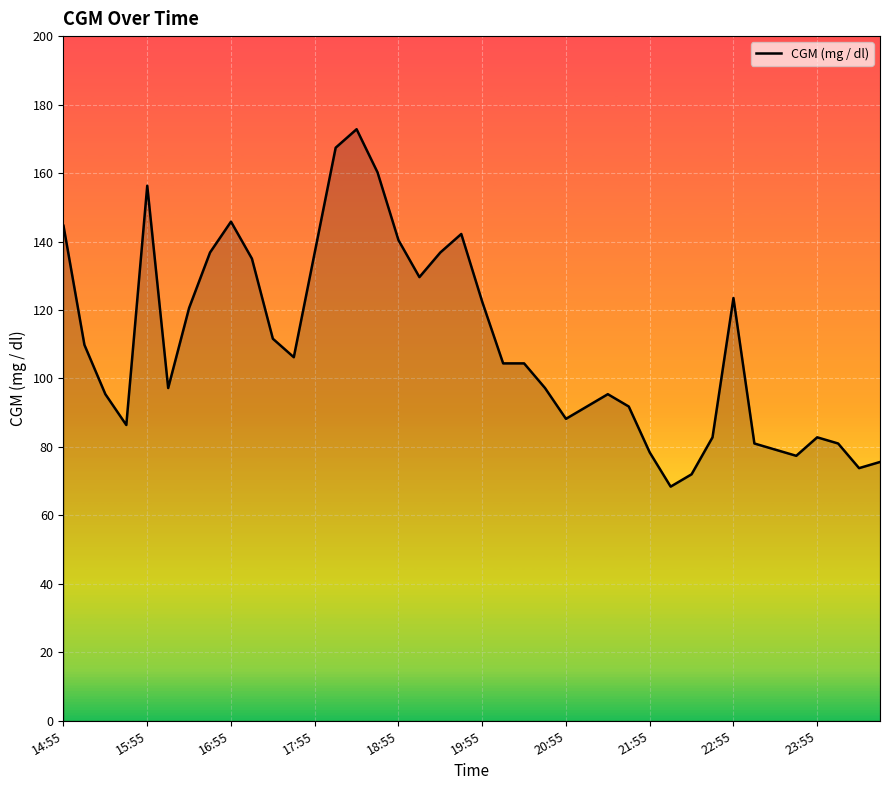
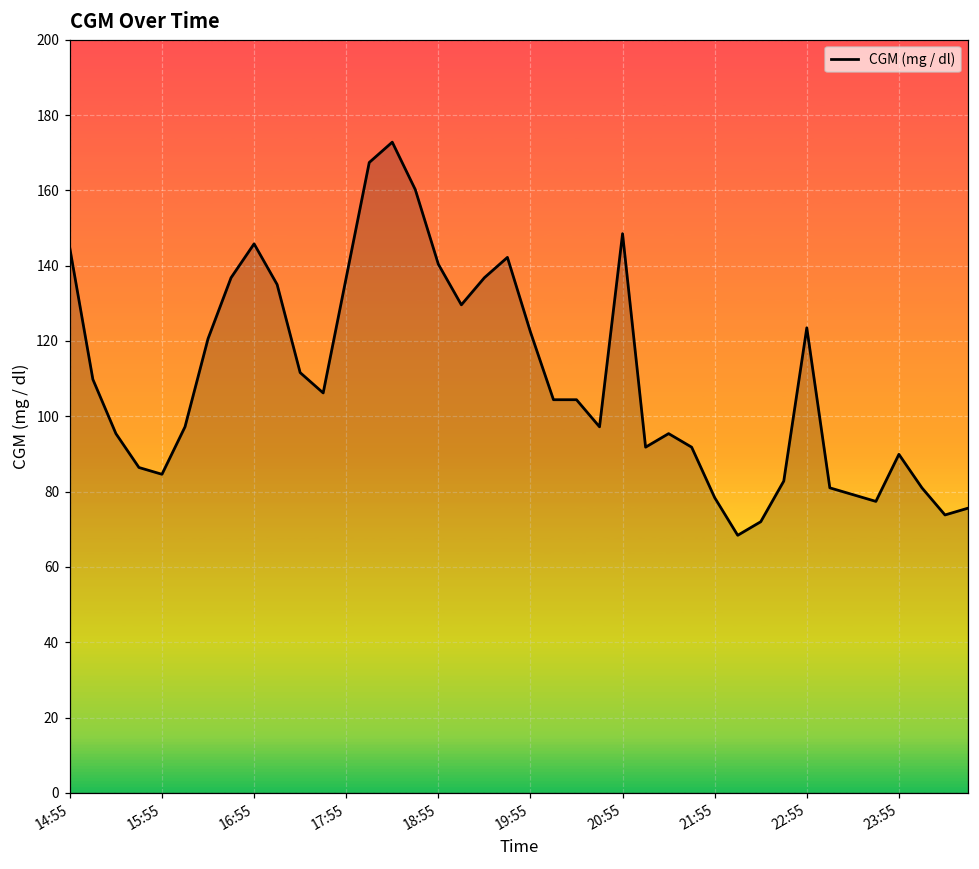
15:55: 156 -> 85
20:55: 88 -> 149
23:55: 83 -> 90
